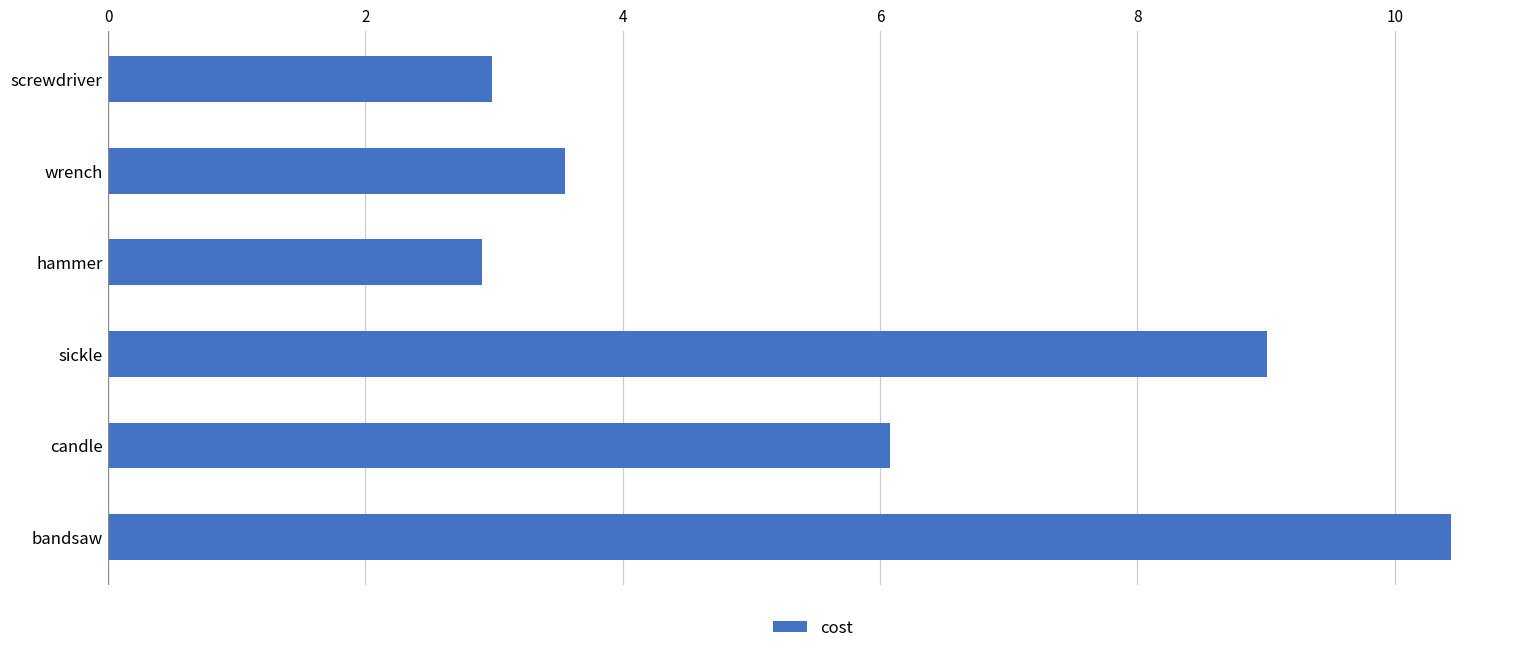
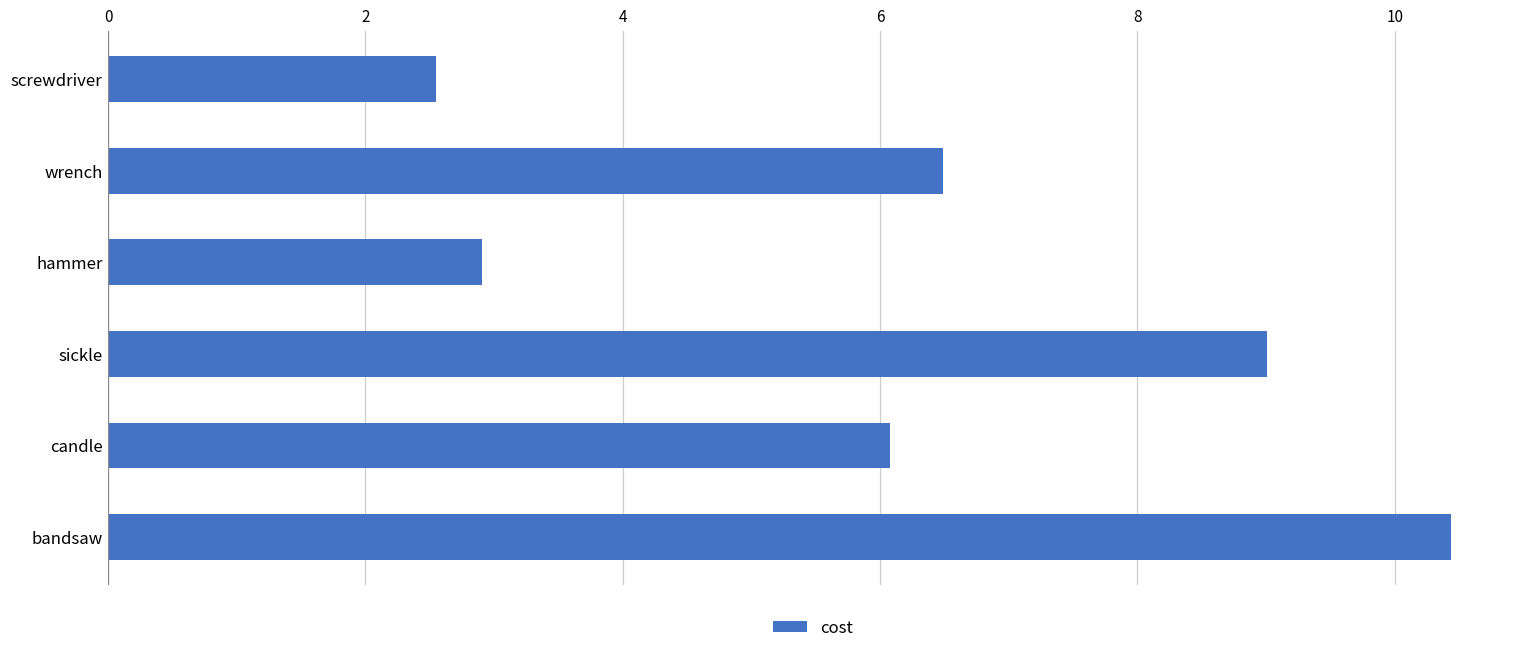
screwdriver: 2.98 -> 2.55
wrench: 3.55 -> 6.49
